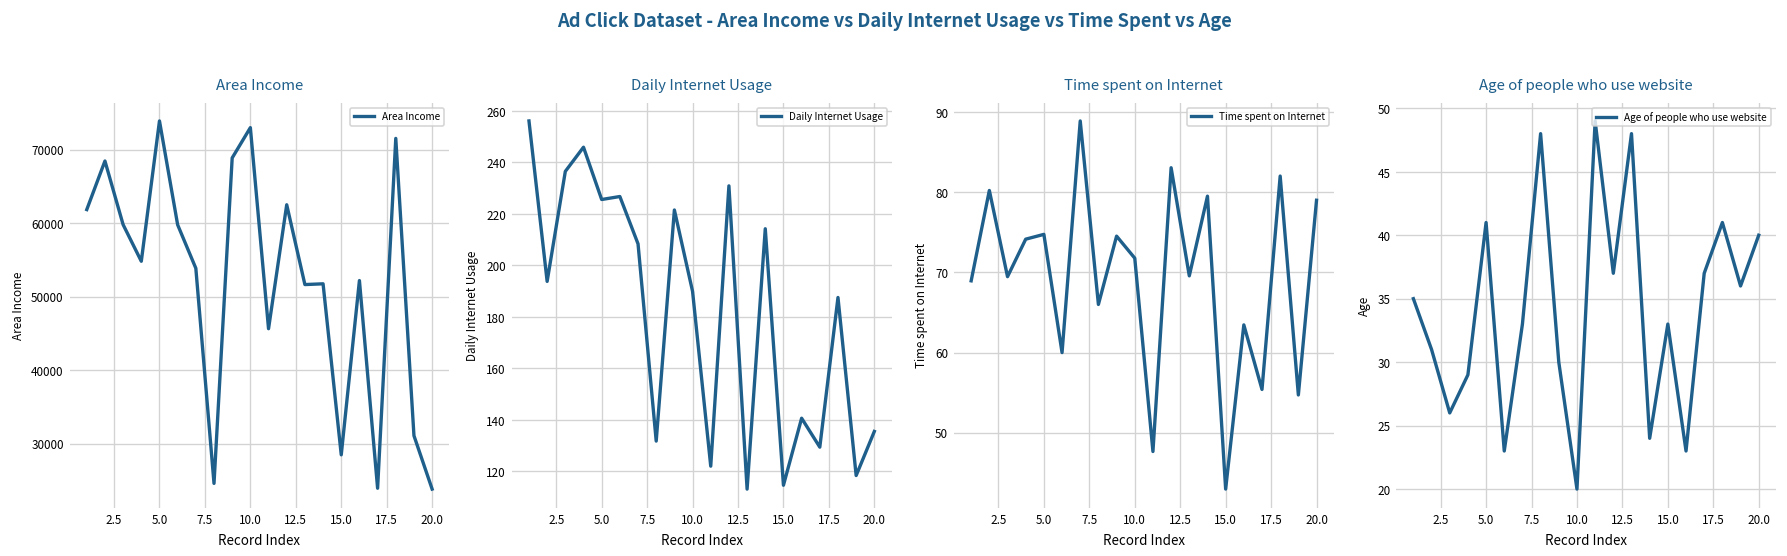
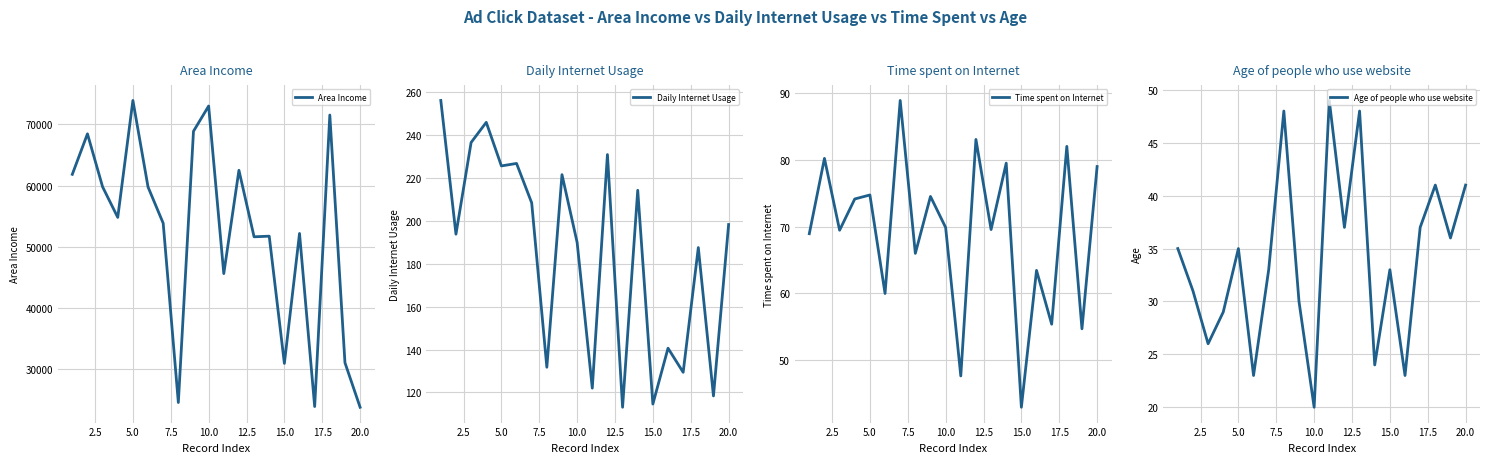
Area Income, 15.0: 28000 -> 31000
Daily Internet Usage, 20.0: 136 -> 198
Time spent on Internet, 10.0: 72 -> 70
Age of people who use website, 5.0: 41 -> 35
Age of people who use website, 20.0: 40 -> 41
